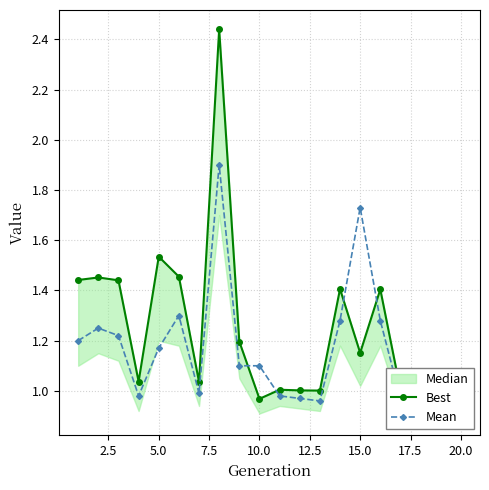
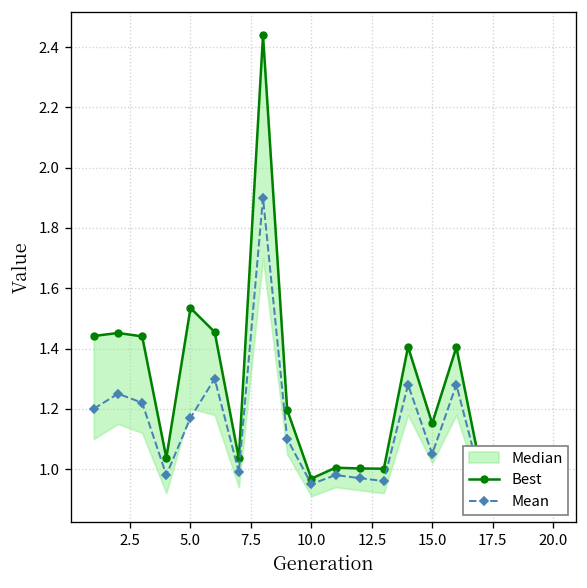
Mean, 10.0: 1.10 -> 0.95
Mean, 15.0: 1.73 -> 1.05
